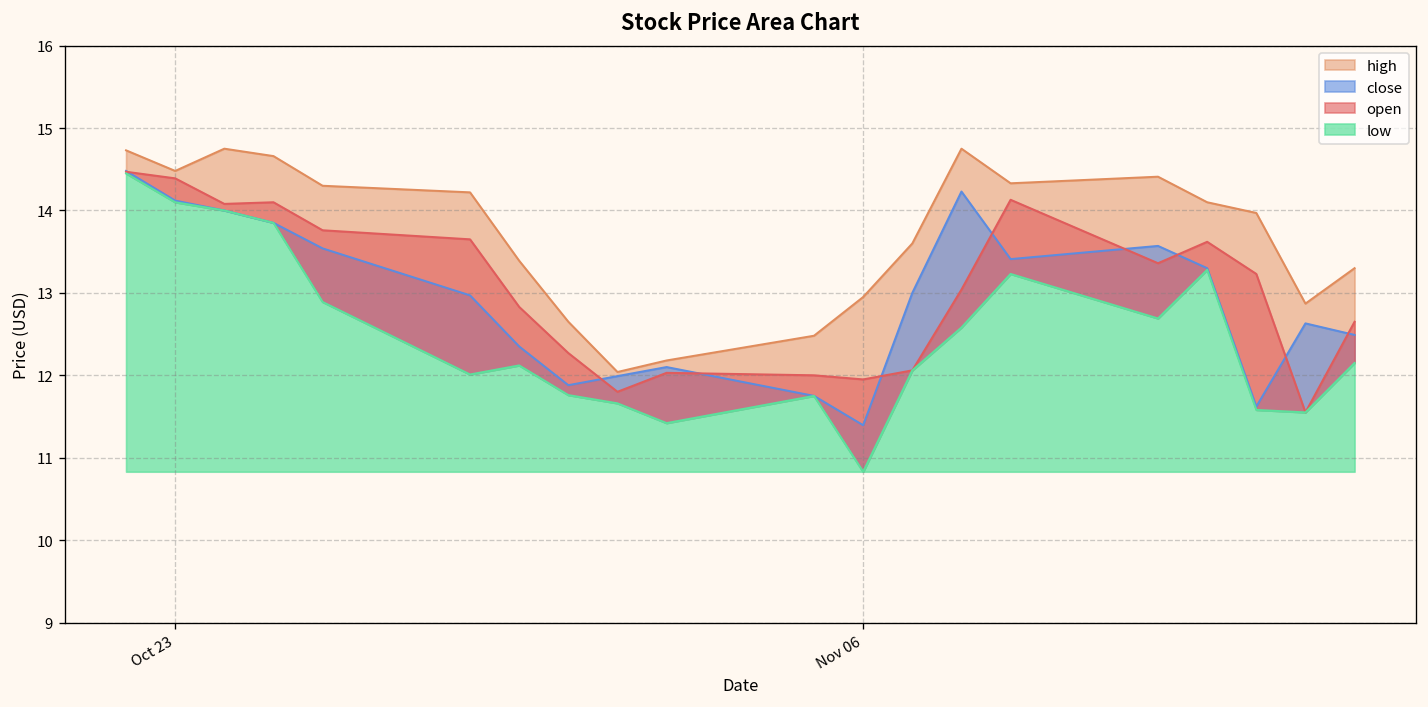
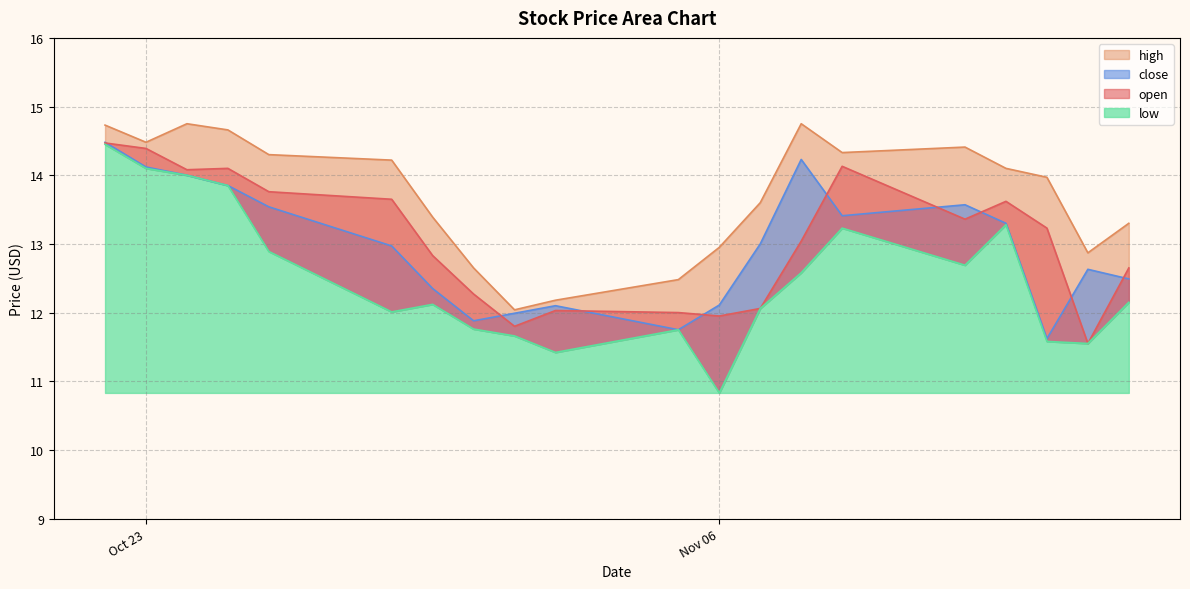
close, Nov 06: 11.4 -> 12.1
